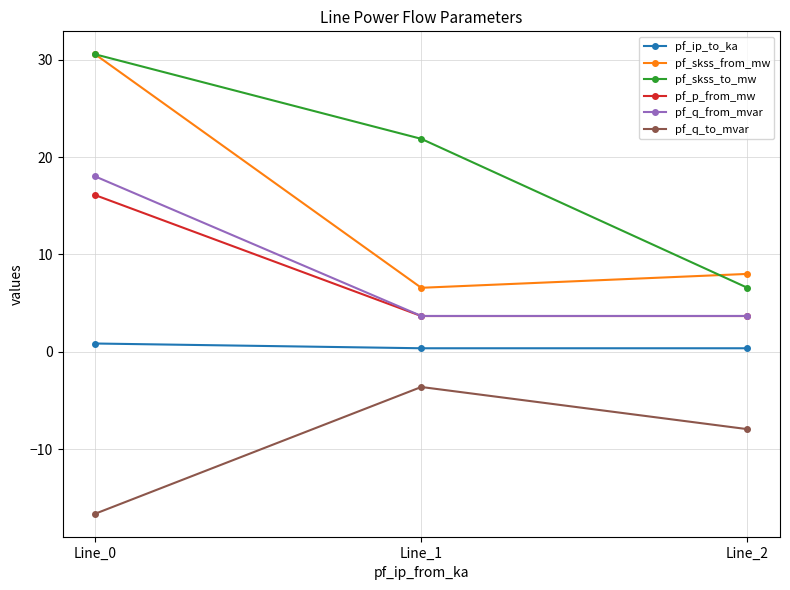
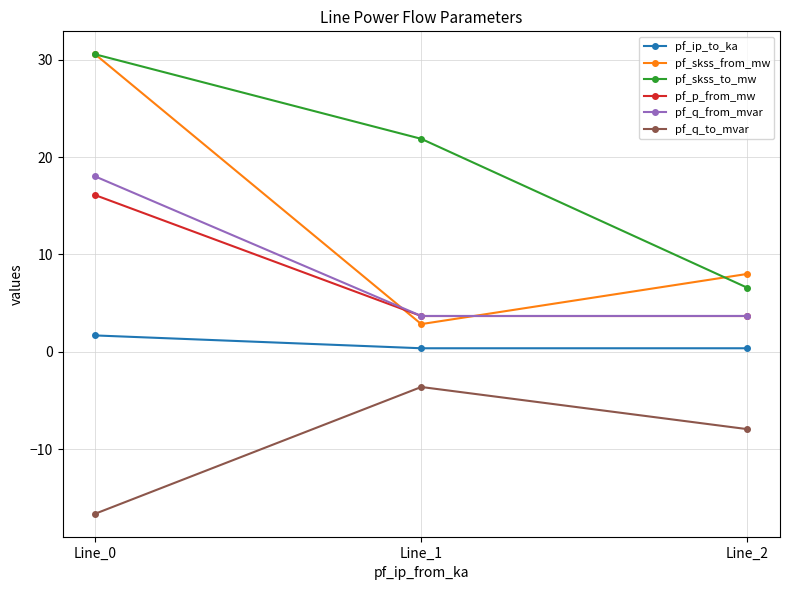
pf_ip_to_ka, Line_0: 1 -> 2
pf_skss_from_mw, Line_1: 7 -> 3
